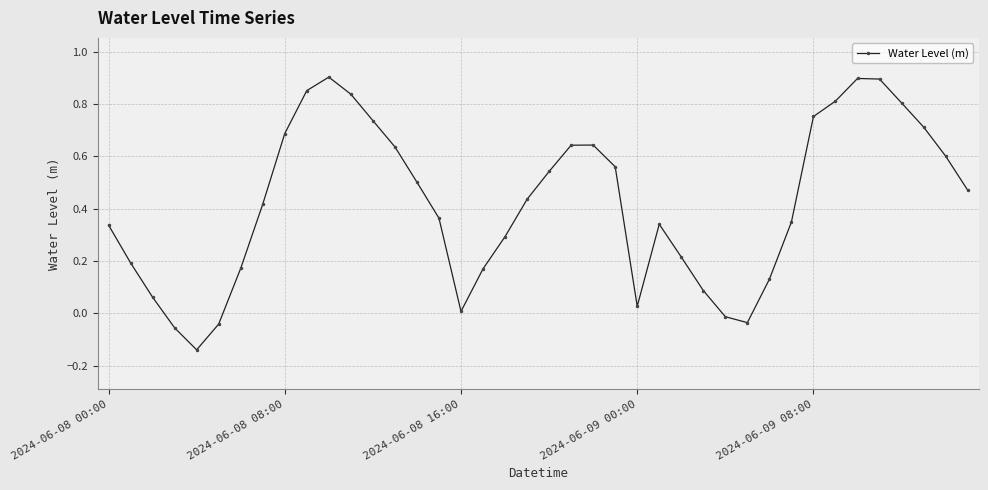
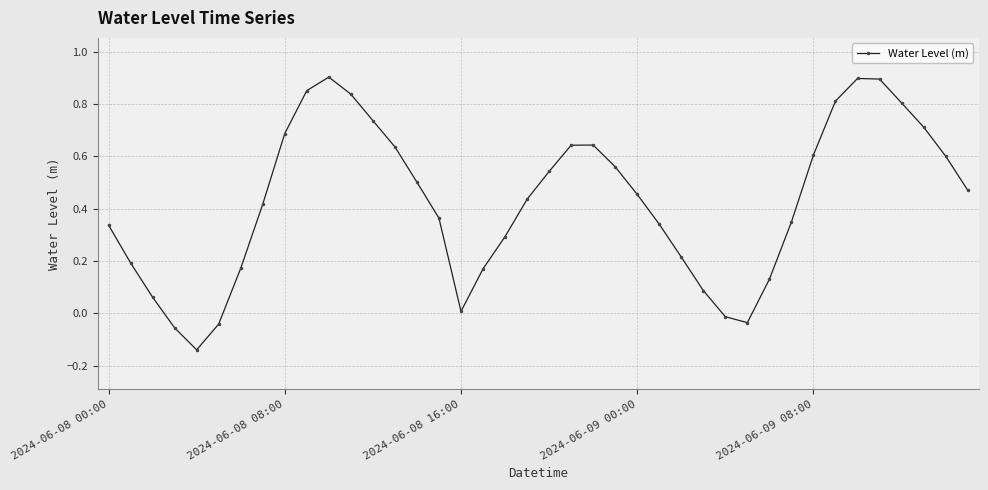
2024-06-09 00:00: 0.03 -> 0.45
2024-06-09 08:00: 0.75 -> 0.61
